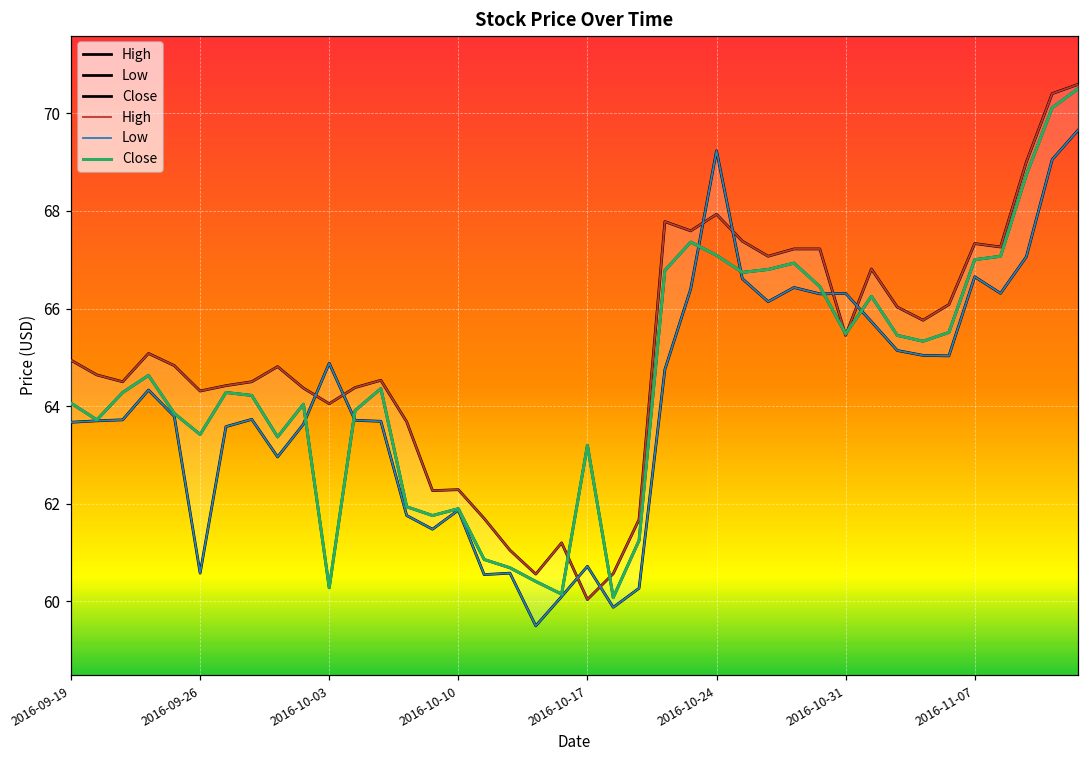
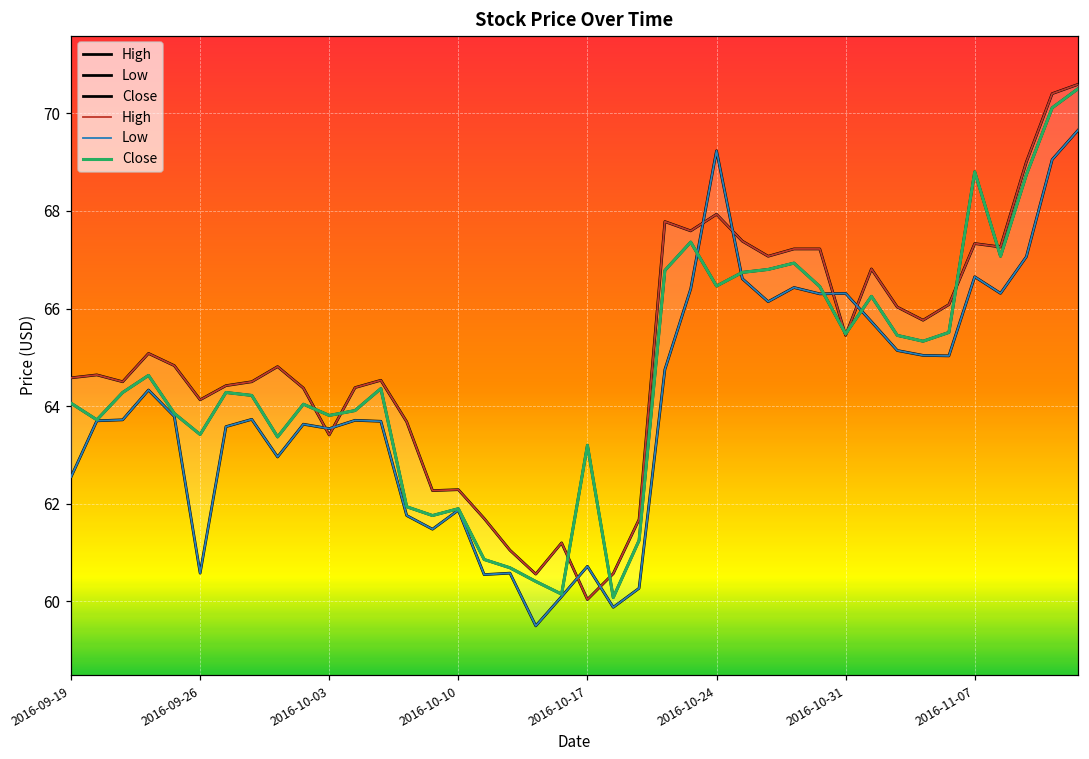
High, 2016-09-19: 64.9 -> 64.6
Low, 2016-09-19: 63.7 -> 62.6
High, 2016-09-26: 64.3 -> 64.1
High, 2016-10-03: 64.1 -> 63.4
Low, 2016-10-03: 64.9 -> 63.5
Close, 2016-10-03: 60.3 -> 63.8
Close, 2016-10-24: 67.1 -> 66.5
Close, 2016-11-07: 67.0 -> 68.8
